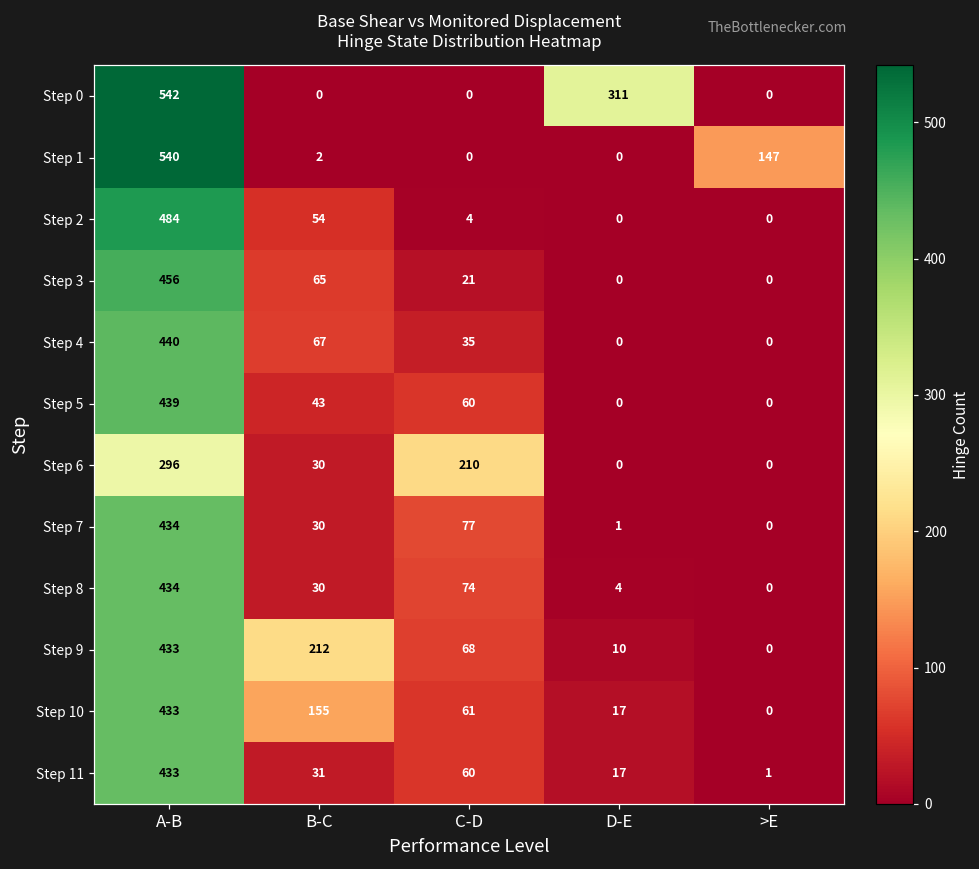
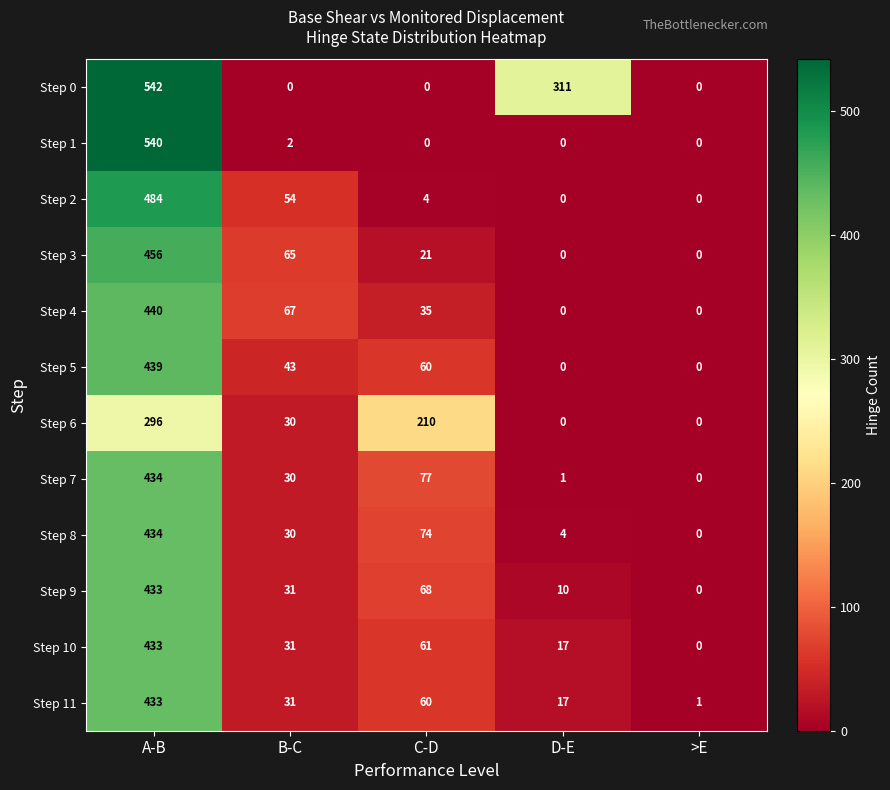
Step 1, >E: 147 -> 0
Step 9, B-C: 212 -> 31
Step 10, B-C: 155 -> 31
